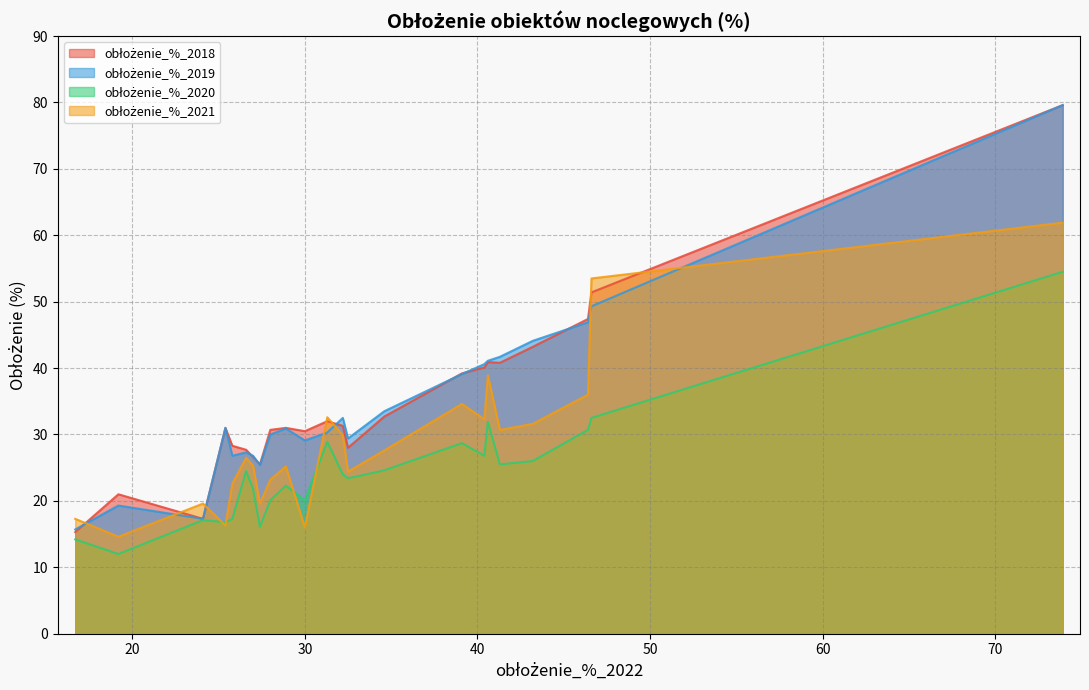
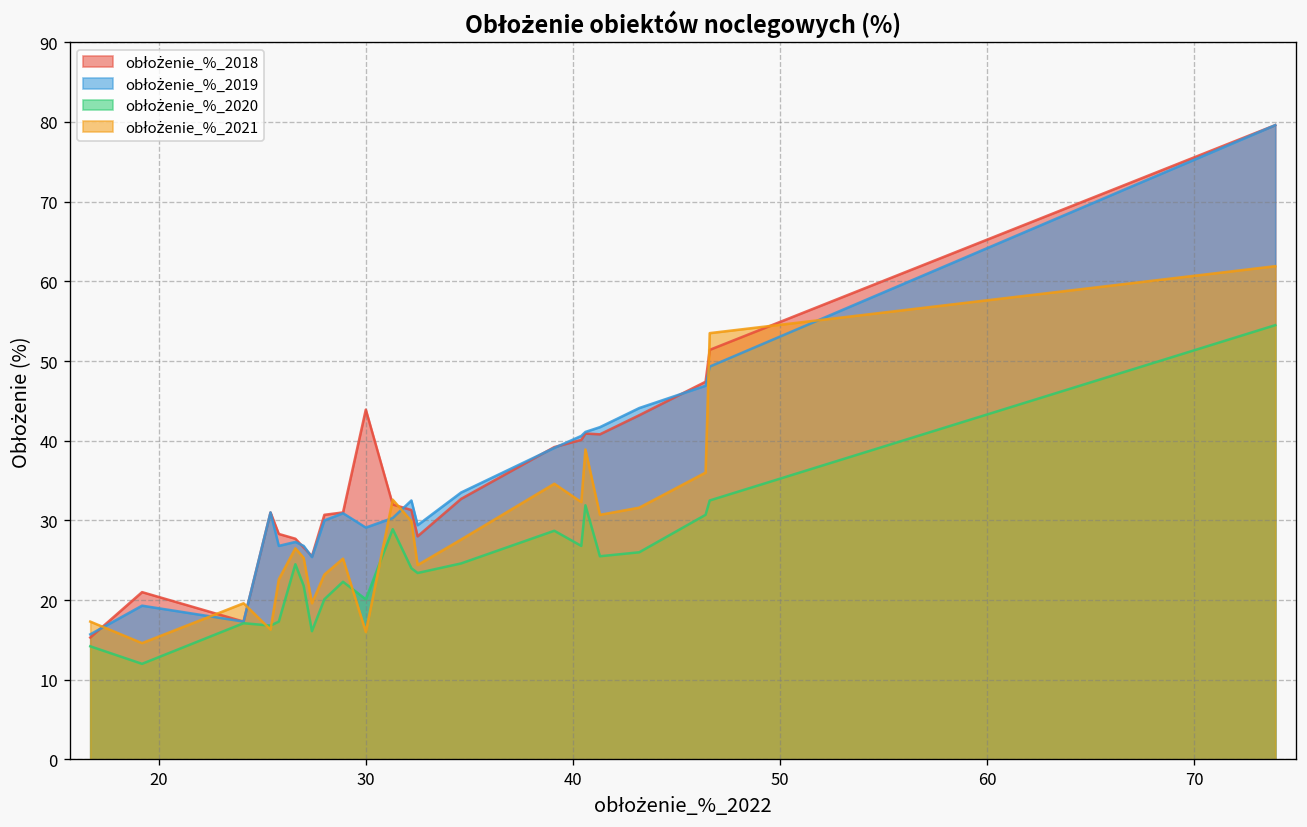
obłożenie_%_2018, 30: 31 -> 44
